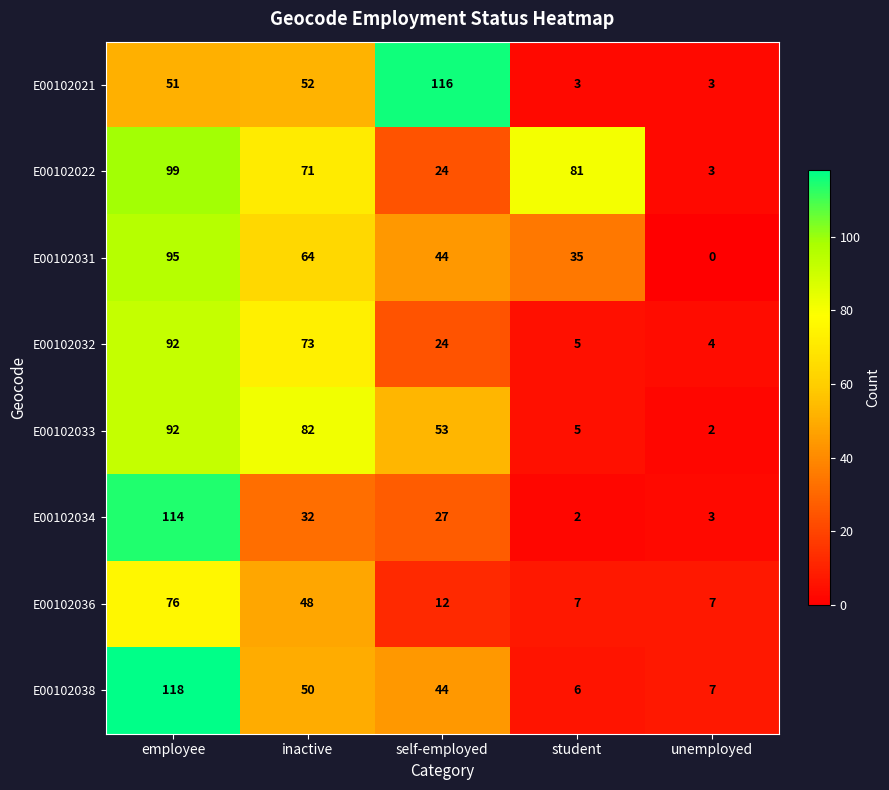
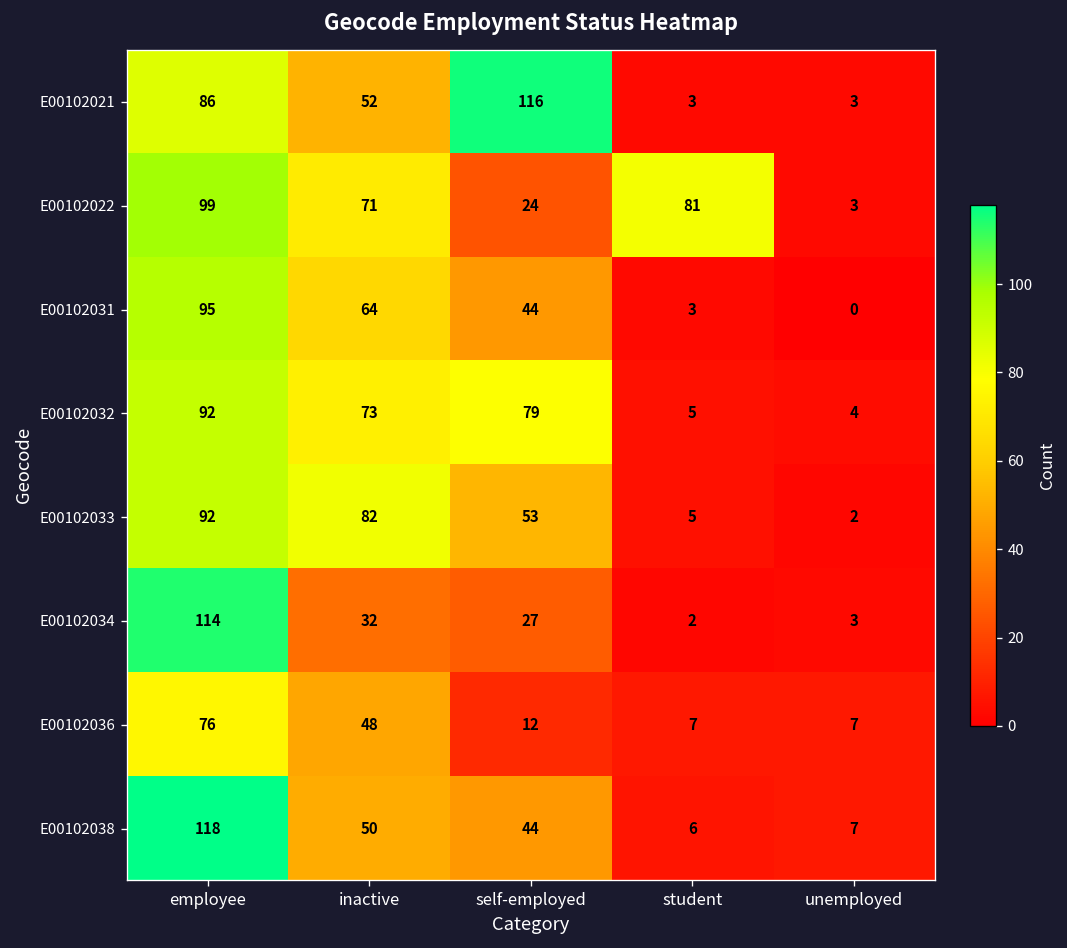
E00102021, employee: 51 -> 86
E00102031, student: 35 -> 3
E00102032, self-employed: 24 -> 79
